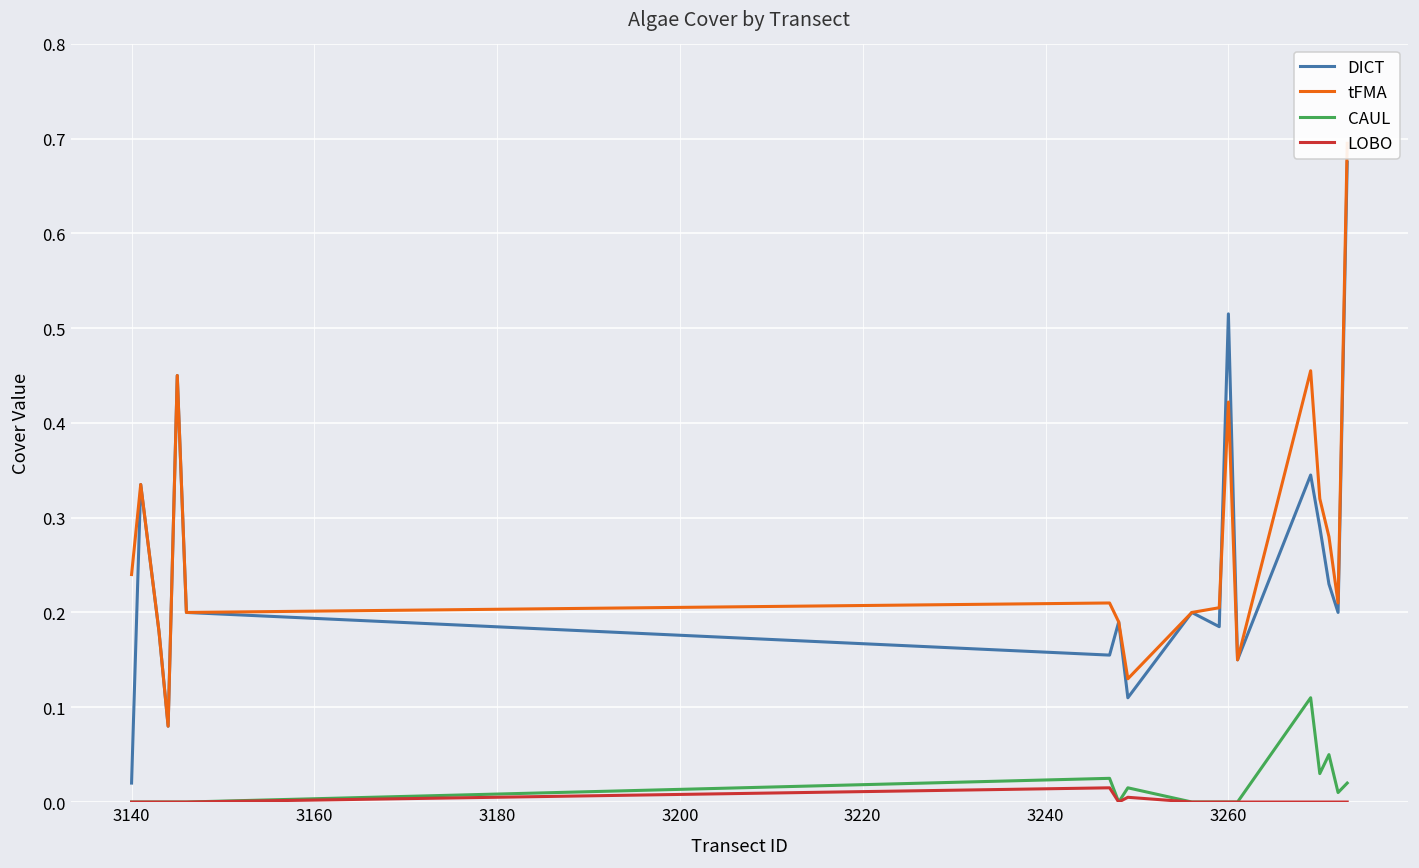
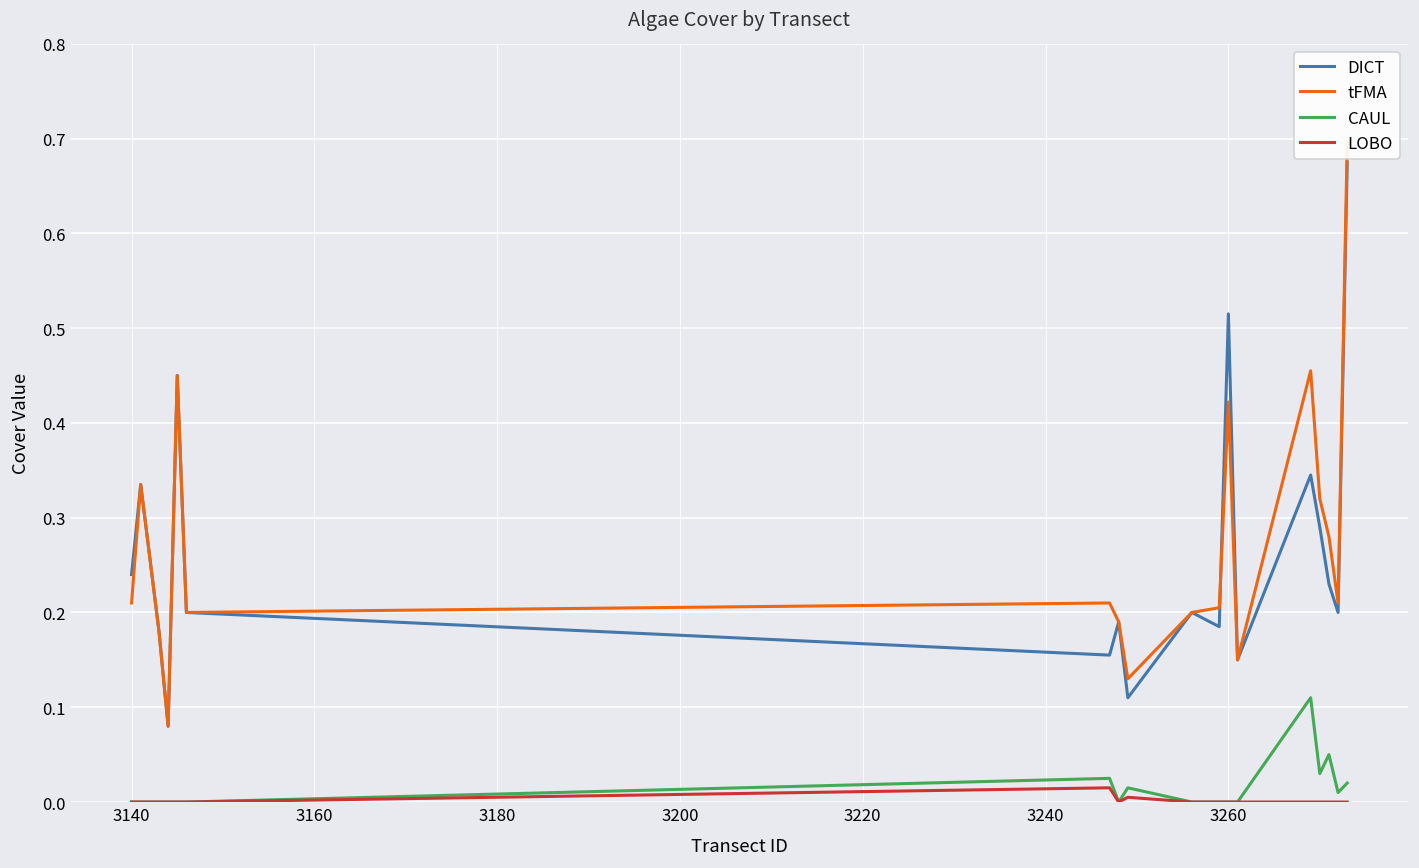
DICT, 3140: 0.02 -> 0.24
tFMA, 3140: 0.24 -> 0.21
